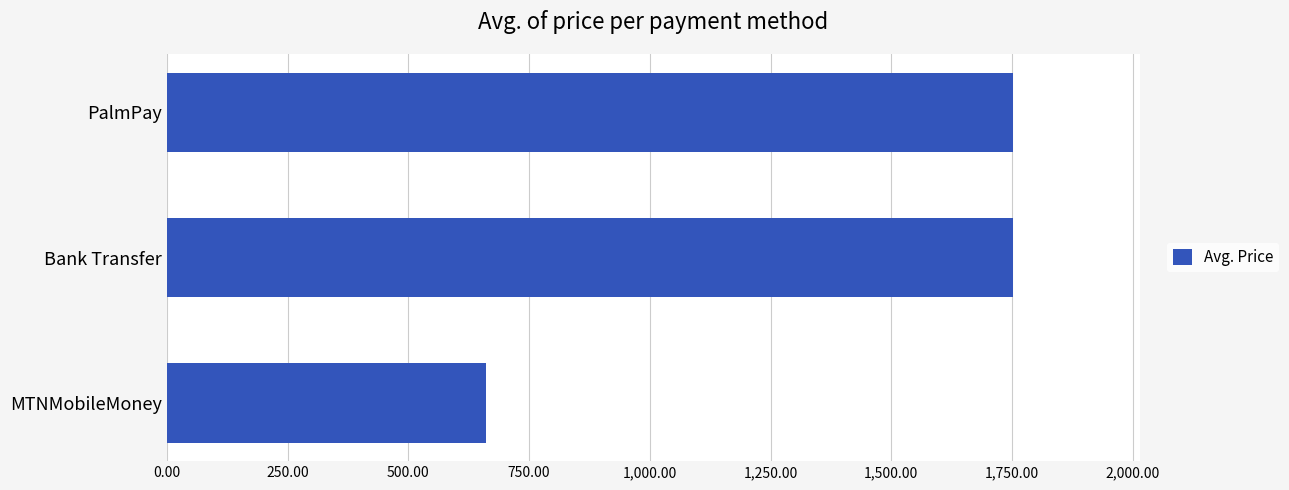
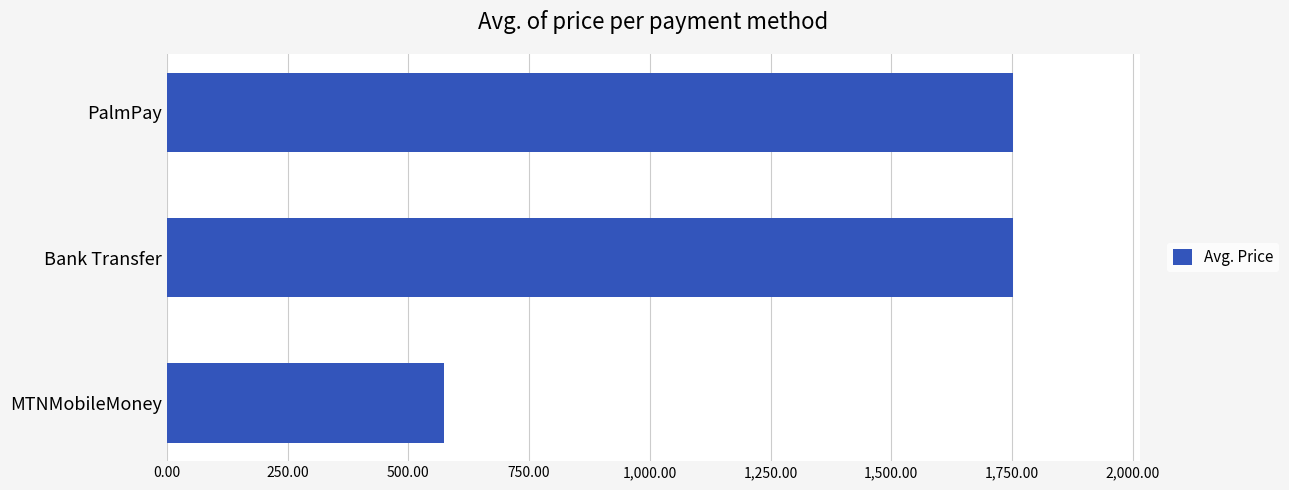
MTNMobileMoney: 660 -> 570
